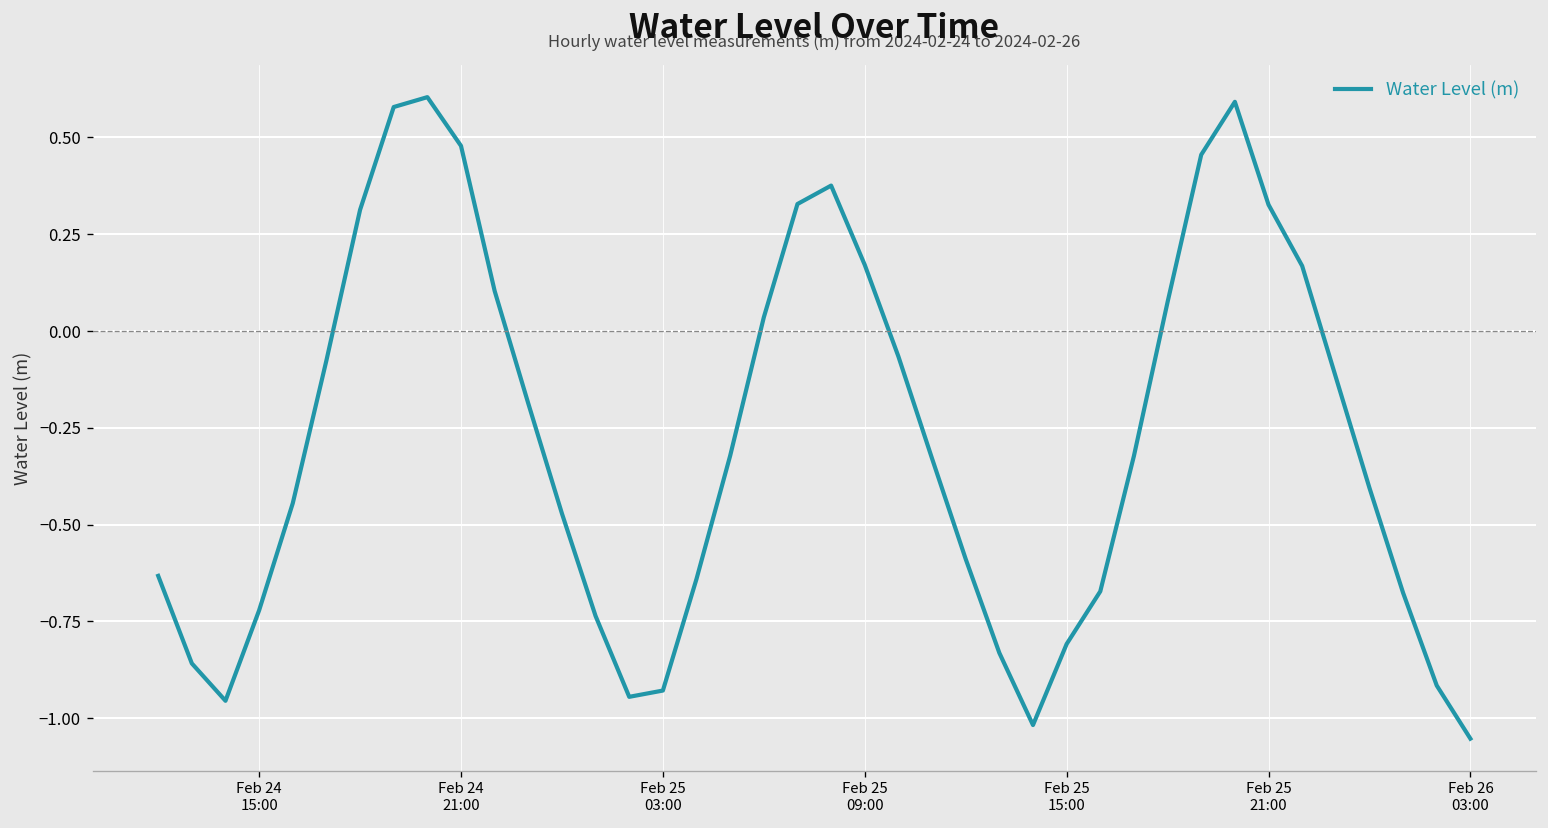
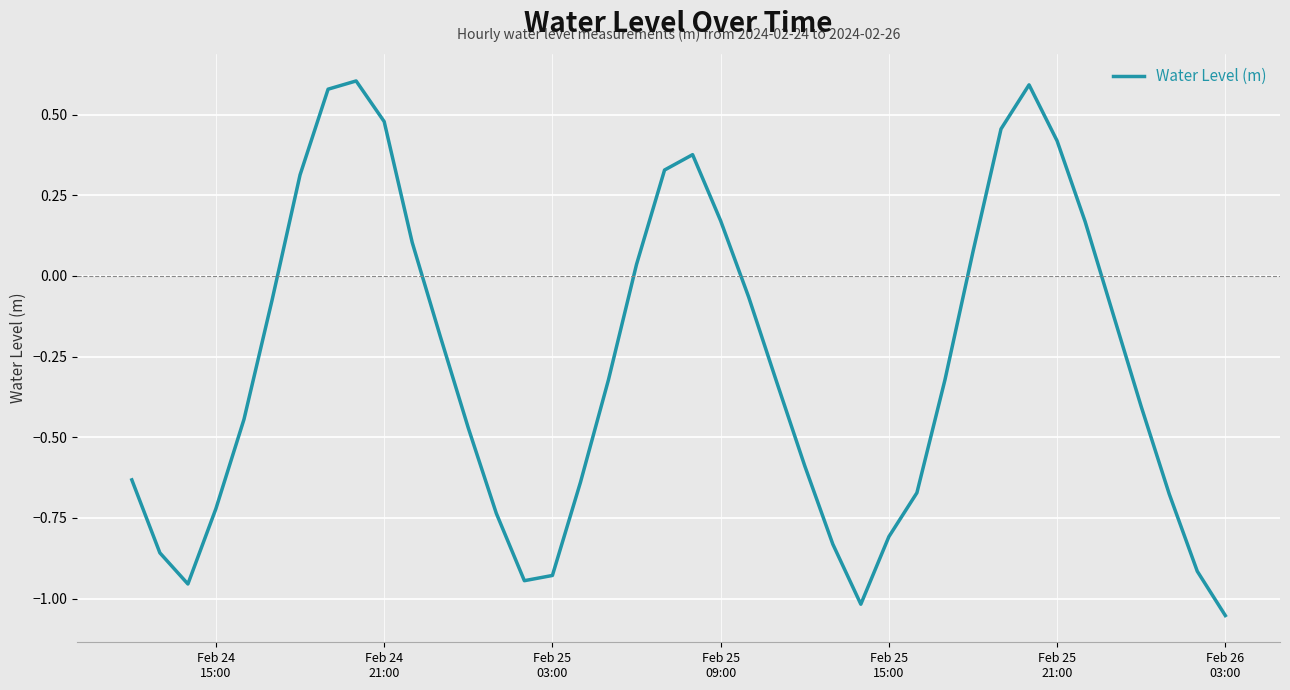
Feb 25 21:00: 0.33 -> 0.42
